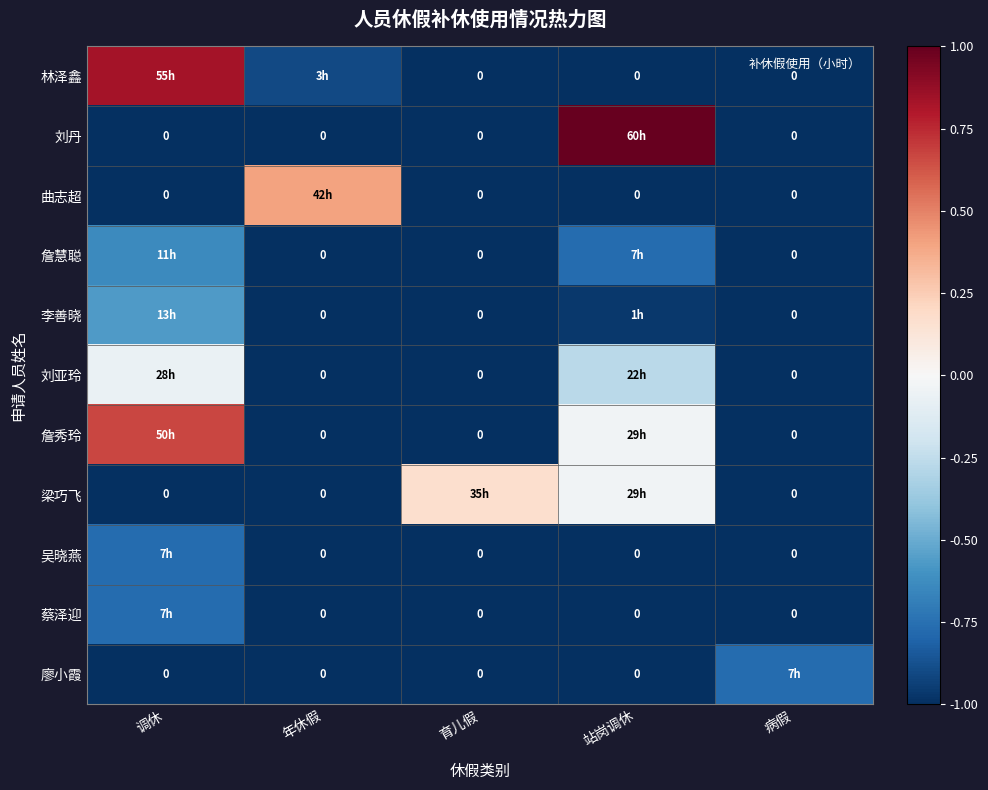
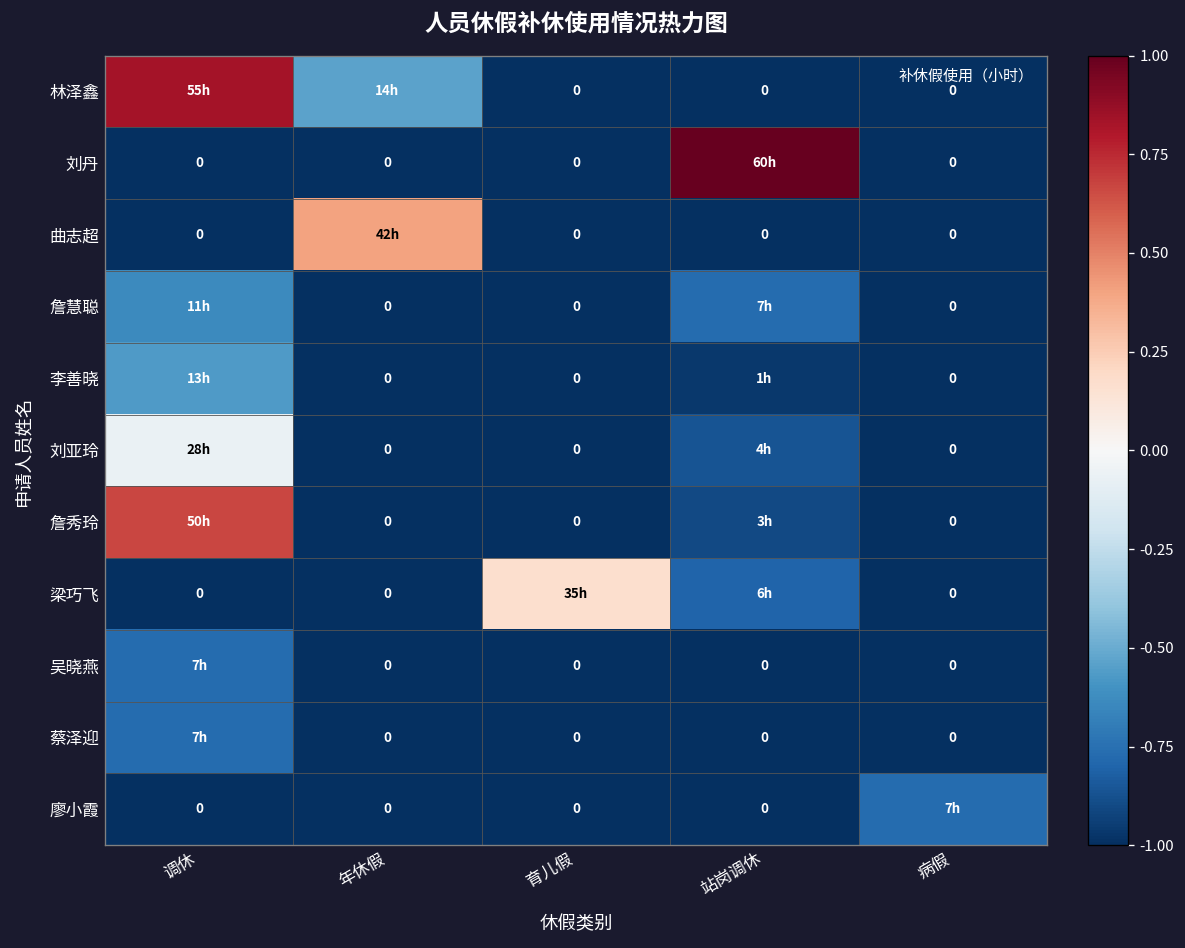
林泽鑫, 年休假: 3h -> 14h
刘亚玲, 站岗调休: 22h -> 4h
詹秀玲, 站岗调休: 29h -> 3h
梁巧飞, 站岗调休: 29h -> 6h
